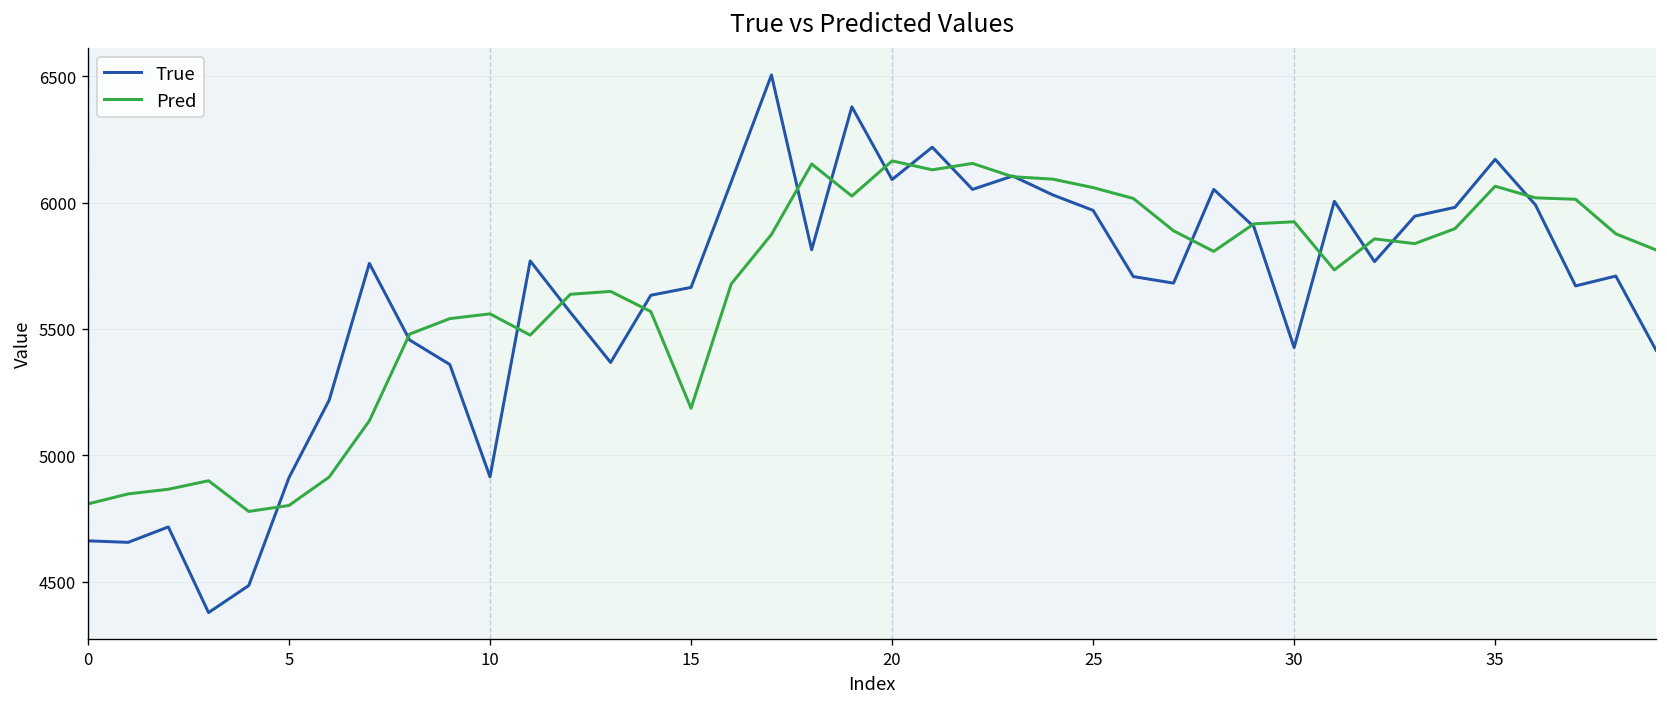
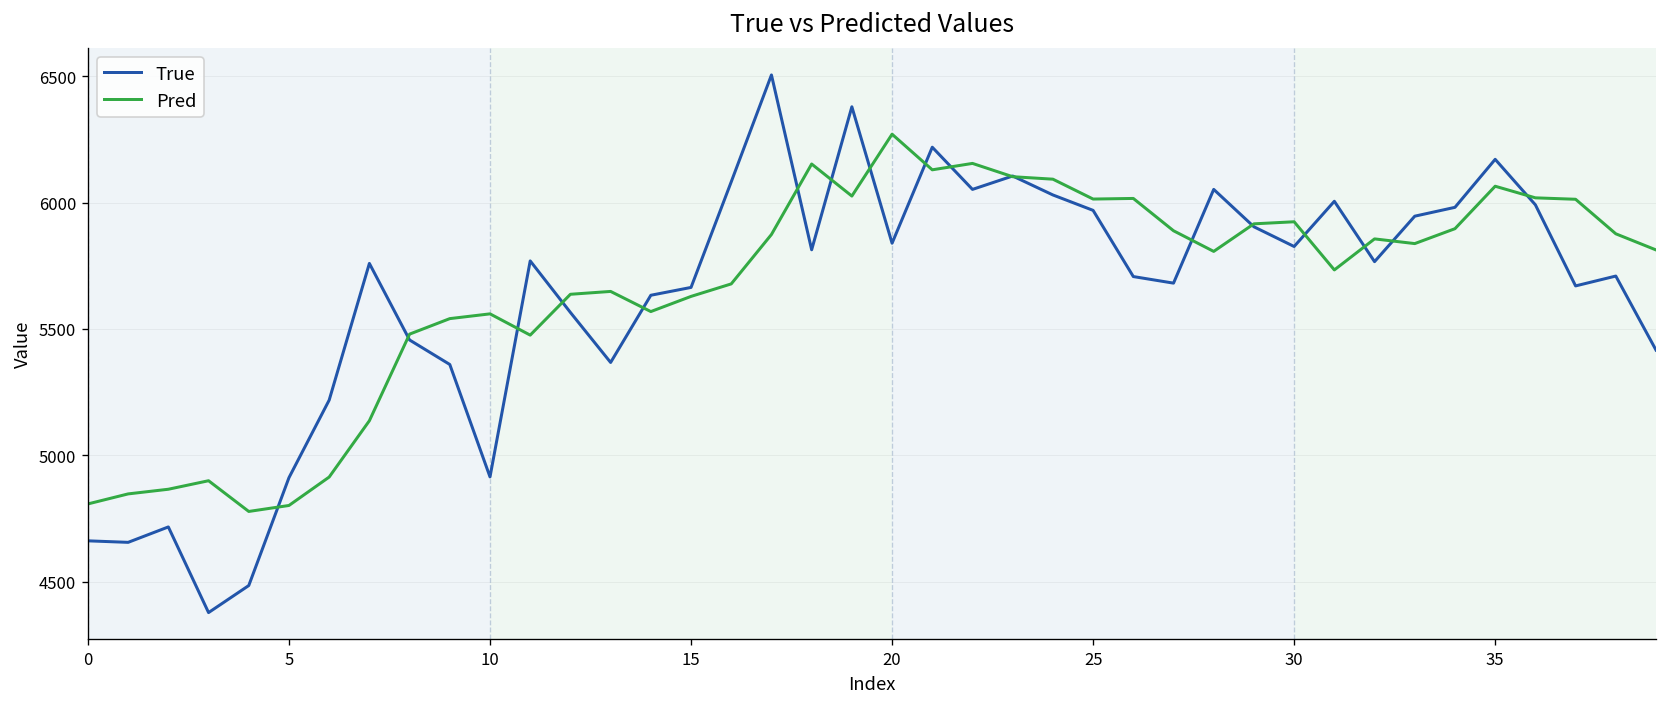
Pred, 15: 5190 -> 5630
True, 20: 6090 -> 5840
Pred, 20: 6160 -> 6270
Pred, 25: 6060 -> 6010
True, 30: 5430 -> 5830
